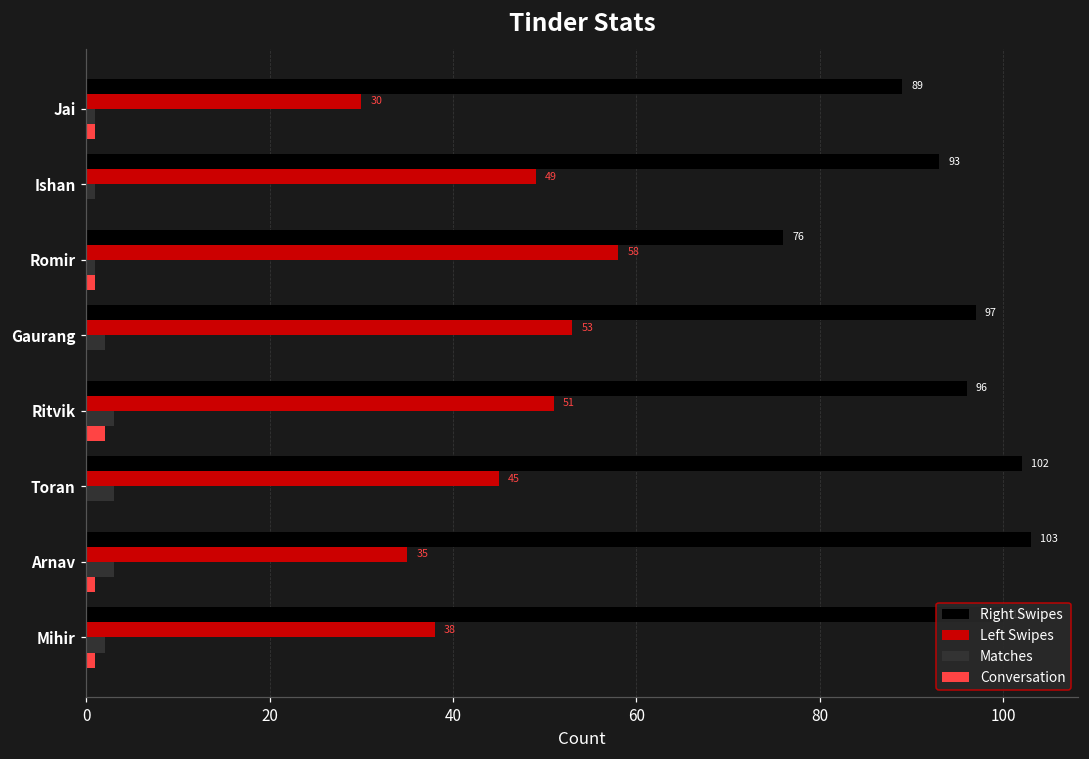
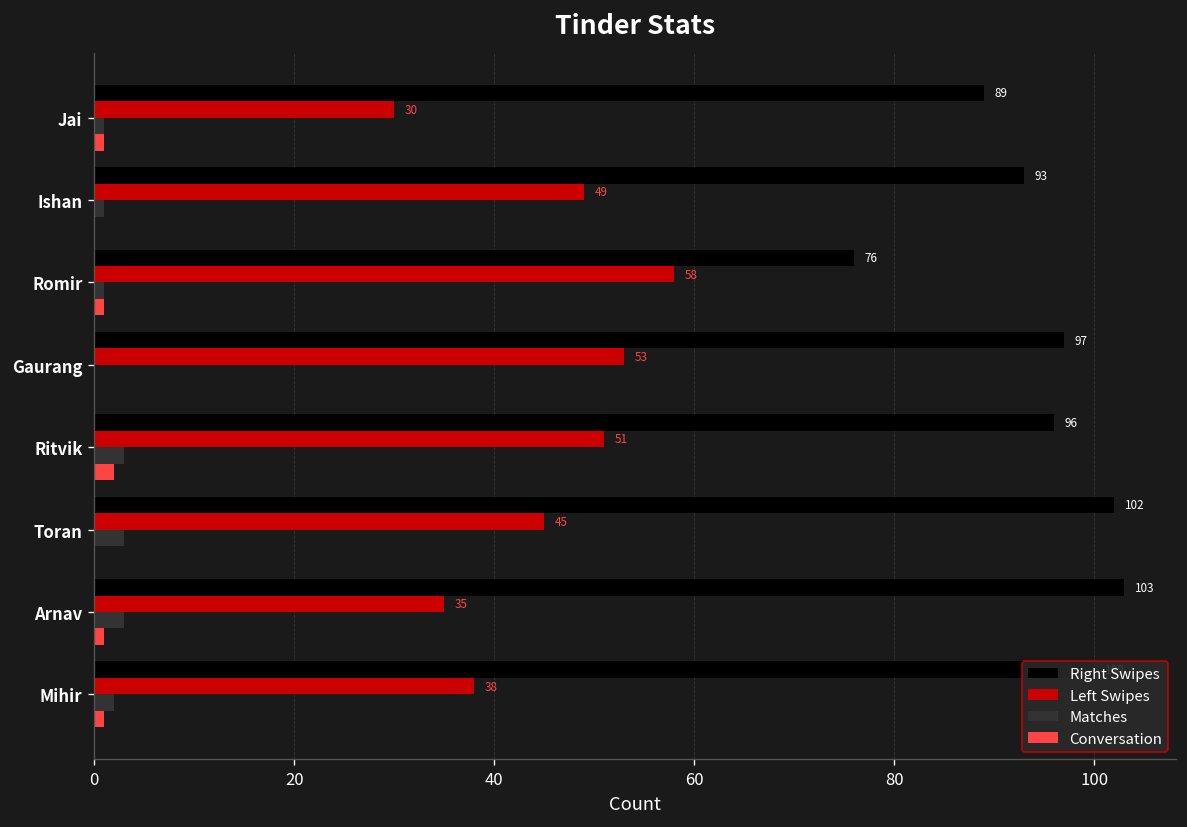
Matches, Gaurang: 2 -> 0
